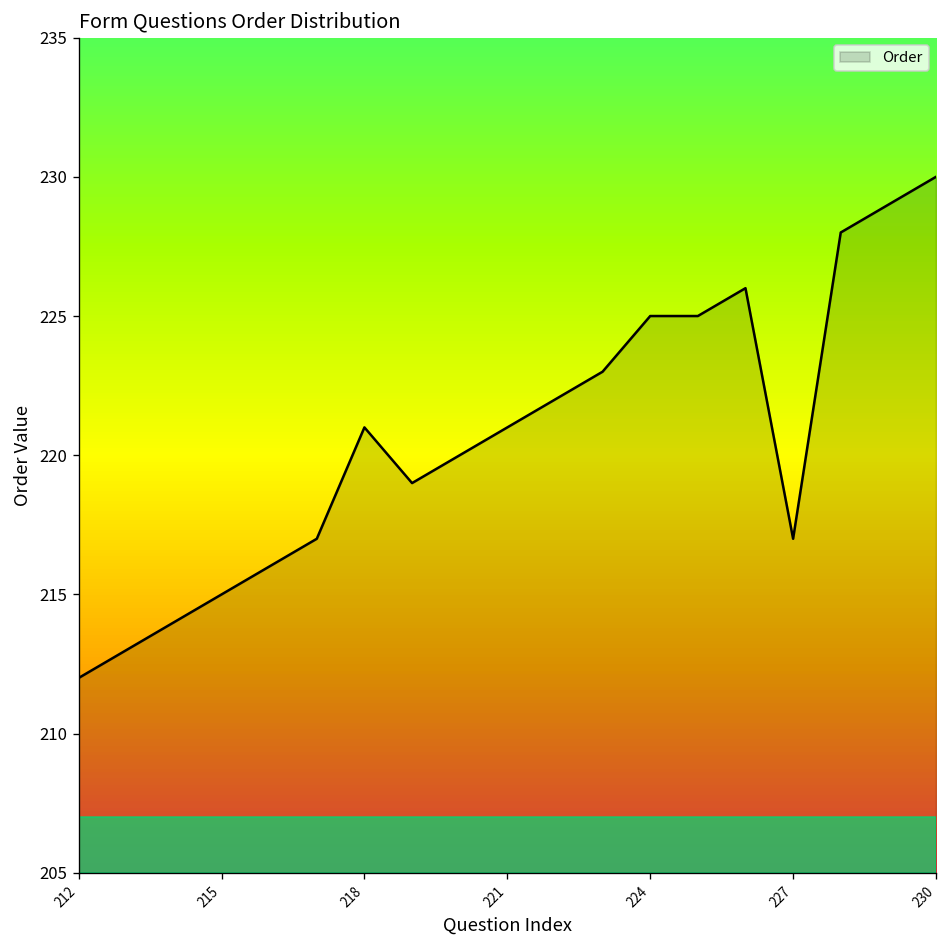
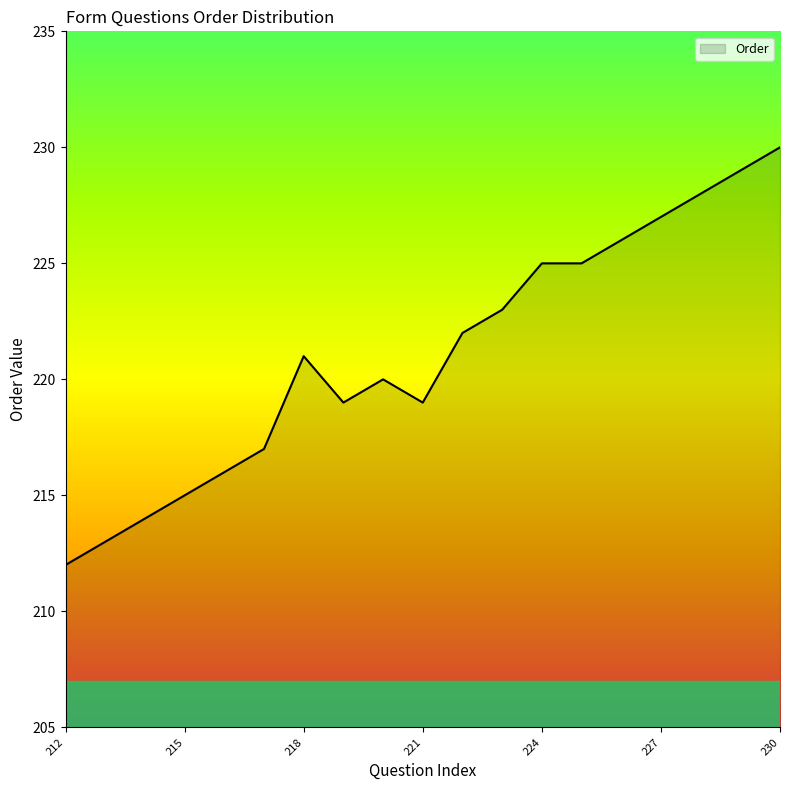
221: 221 -> 219
227: 217 -> 227
